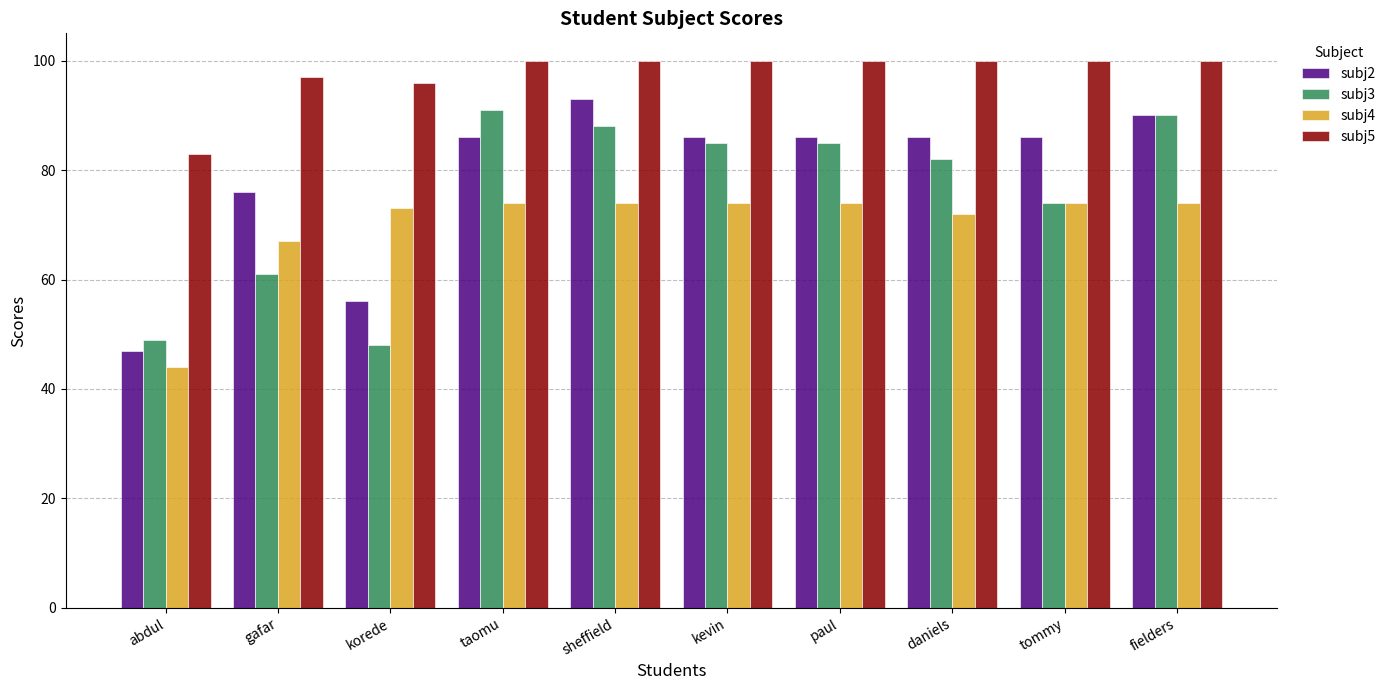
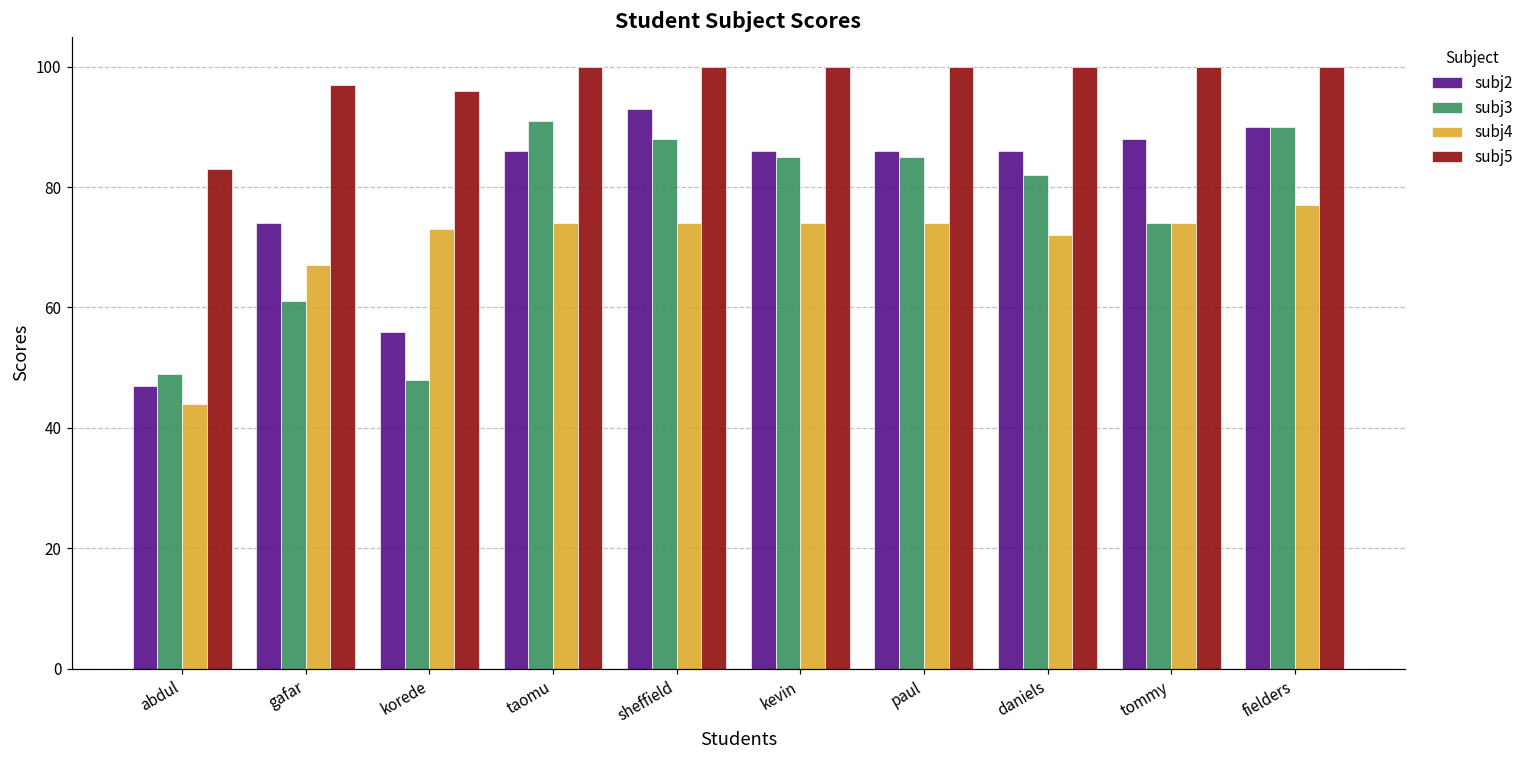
subj2, gafar: 76 -> 74
subj2, tommy: 86 -> 88
subj4, fielders: 74 -> 77
